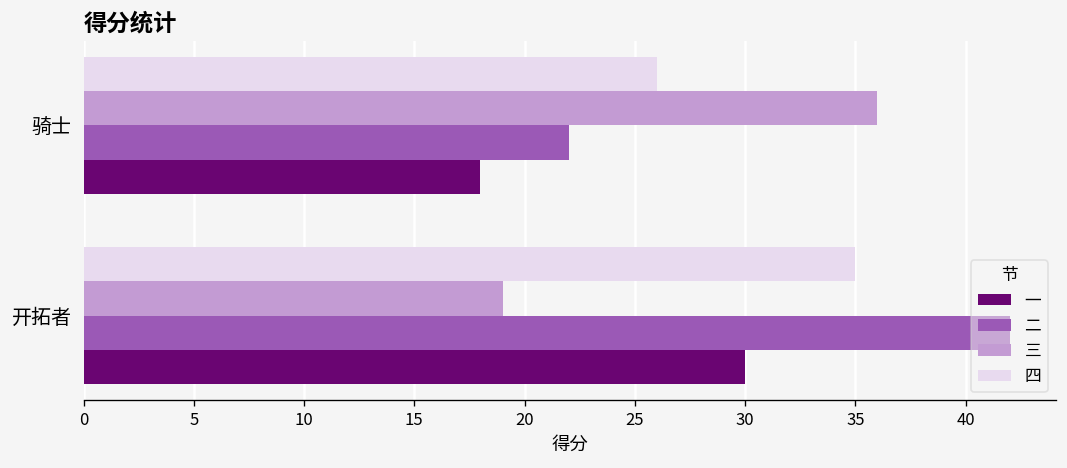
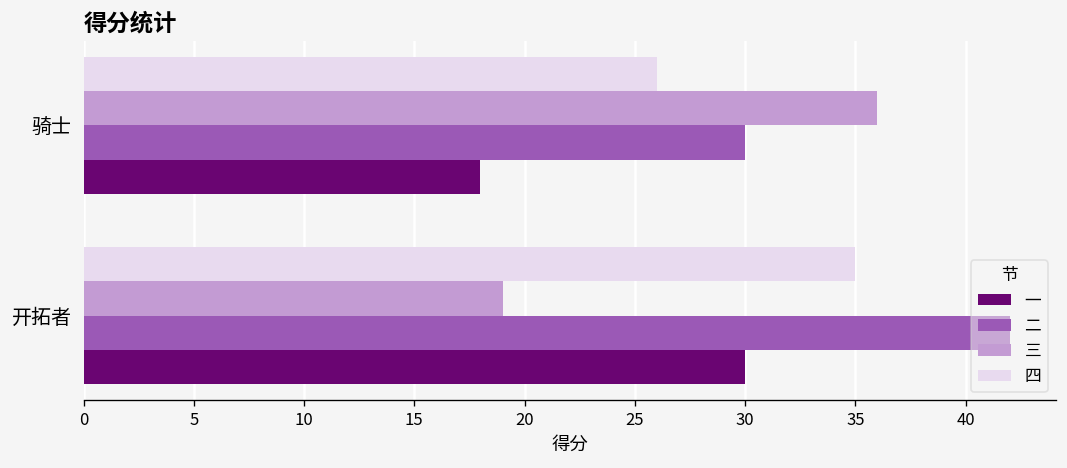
二, 骑士: 22 -> 30
